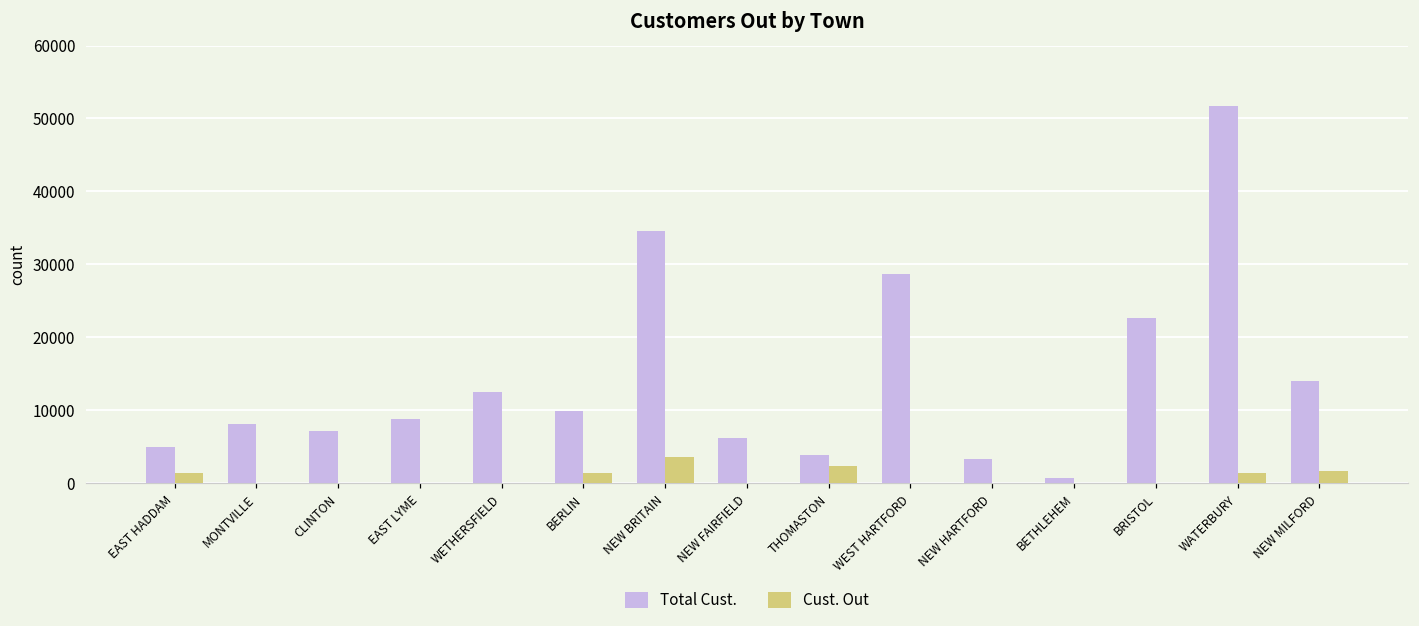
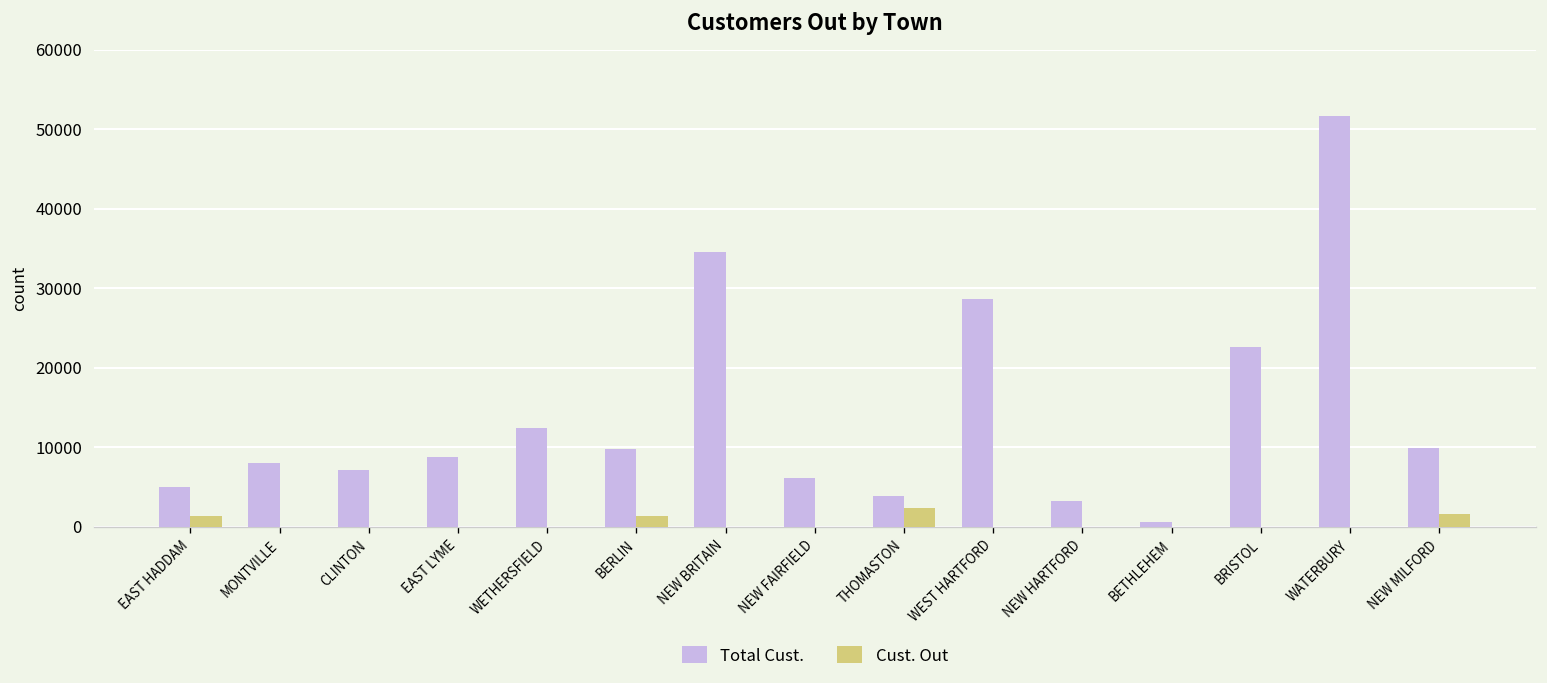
Cust. Out, NEW BRITAIN: 4000 -> 0
Cust. Out, WATERBURY: 1000 -> 0
Total Cust., NEW MILFORD: 14000 -> 10000
